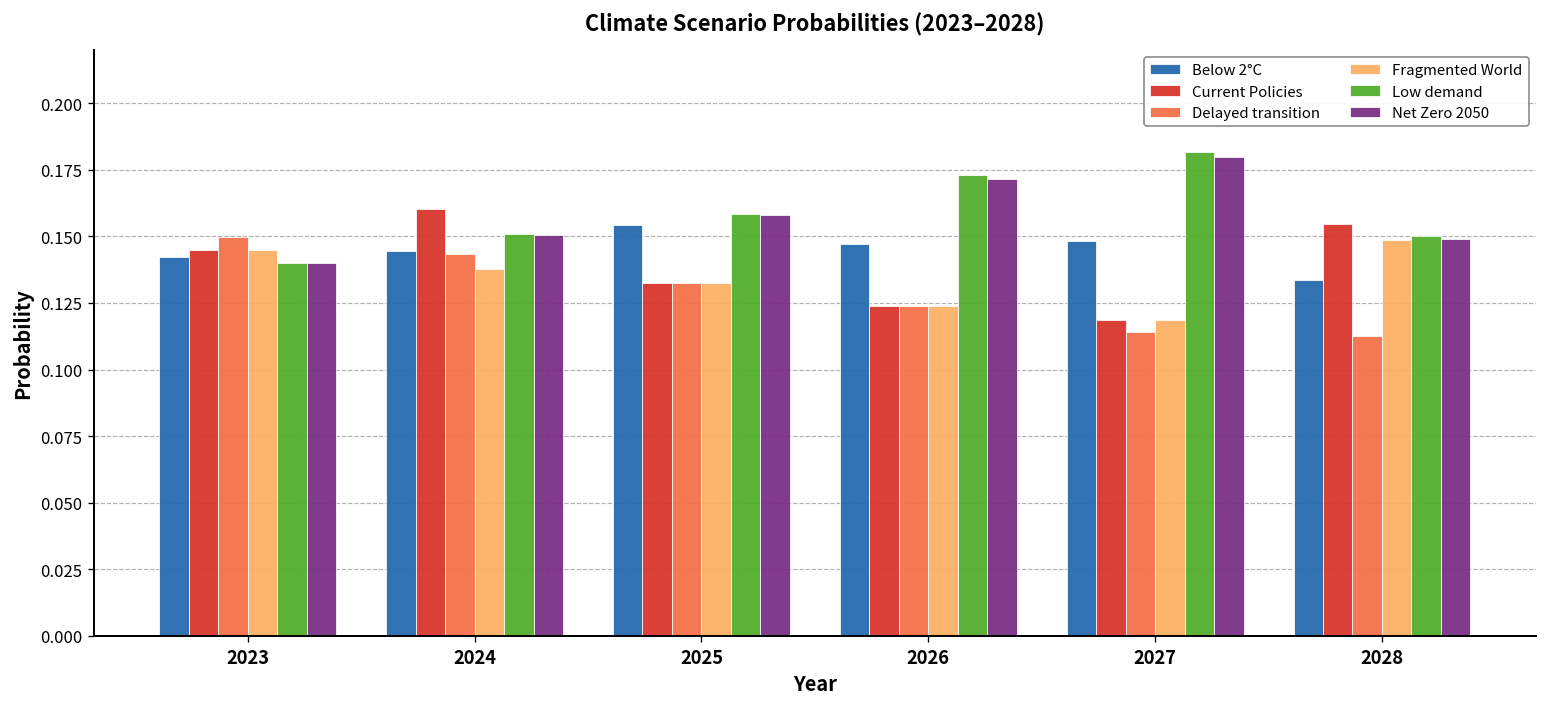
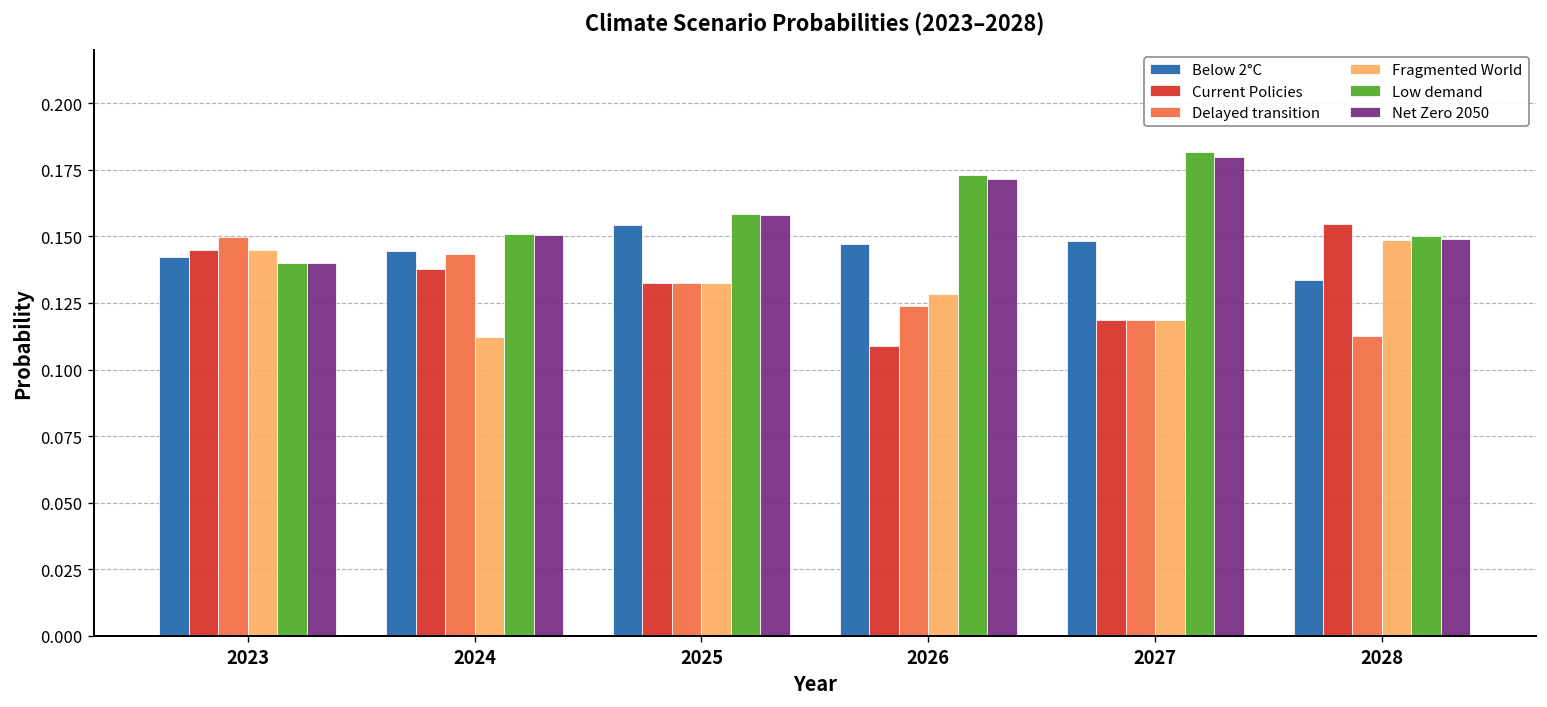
Current Policies, 2024: 0.160 -> 0.138
Fragmented World, 2024: 0.138 -> 0.112
Current Policies, 2026: 0.124 -> 0.109
Fragmented World, 2026: 0.124 -> 0.128
Delayed transition, 2027: 0.114 -> 0.119
